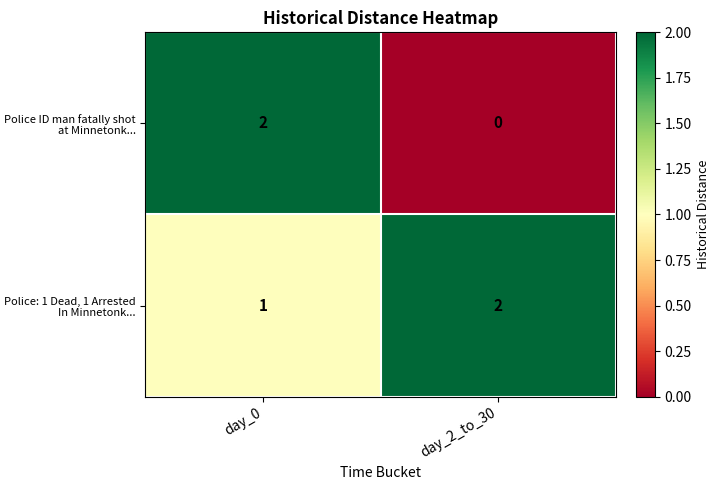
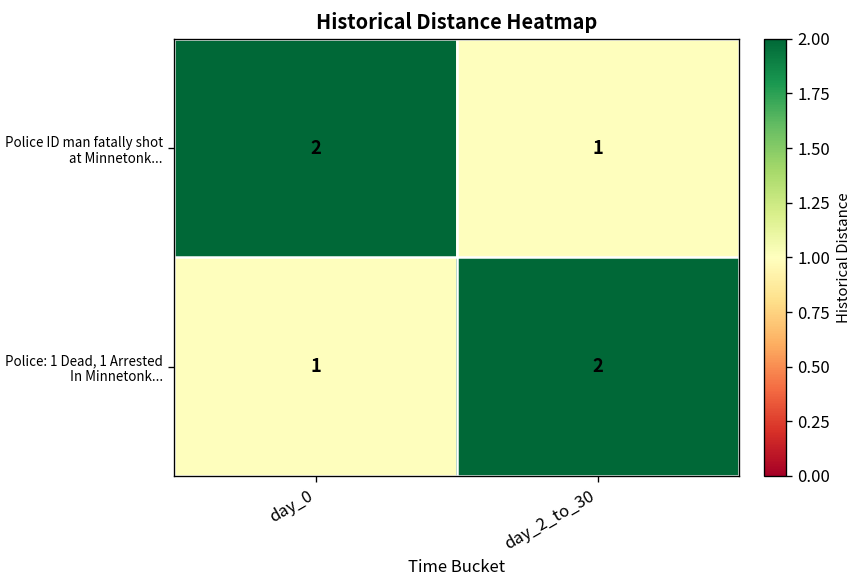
Police ID man fatally shot at Minnetonk..., day_2_to_30: 0 -> 1
